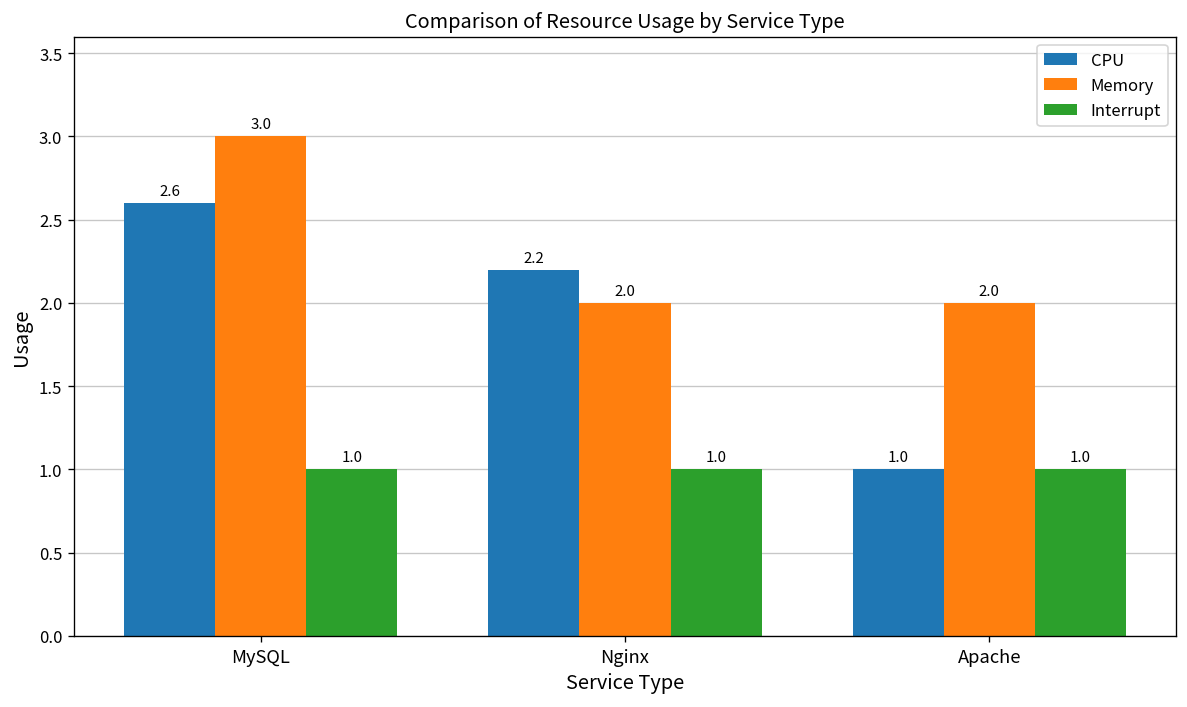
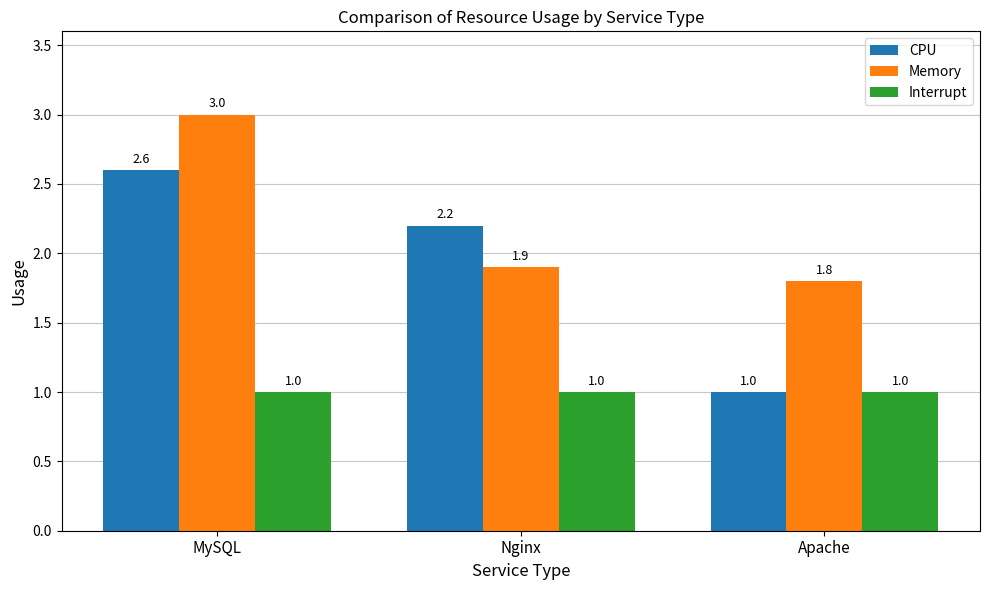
Memory, Nginx: 2.0 -> 1.9
Memory, Apache: 2.0 -> 1.8
